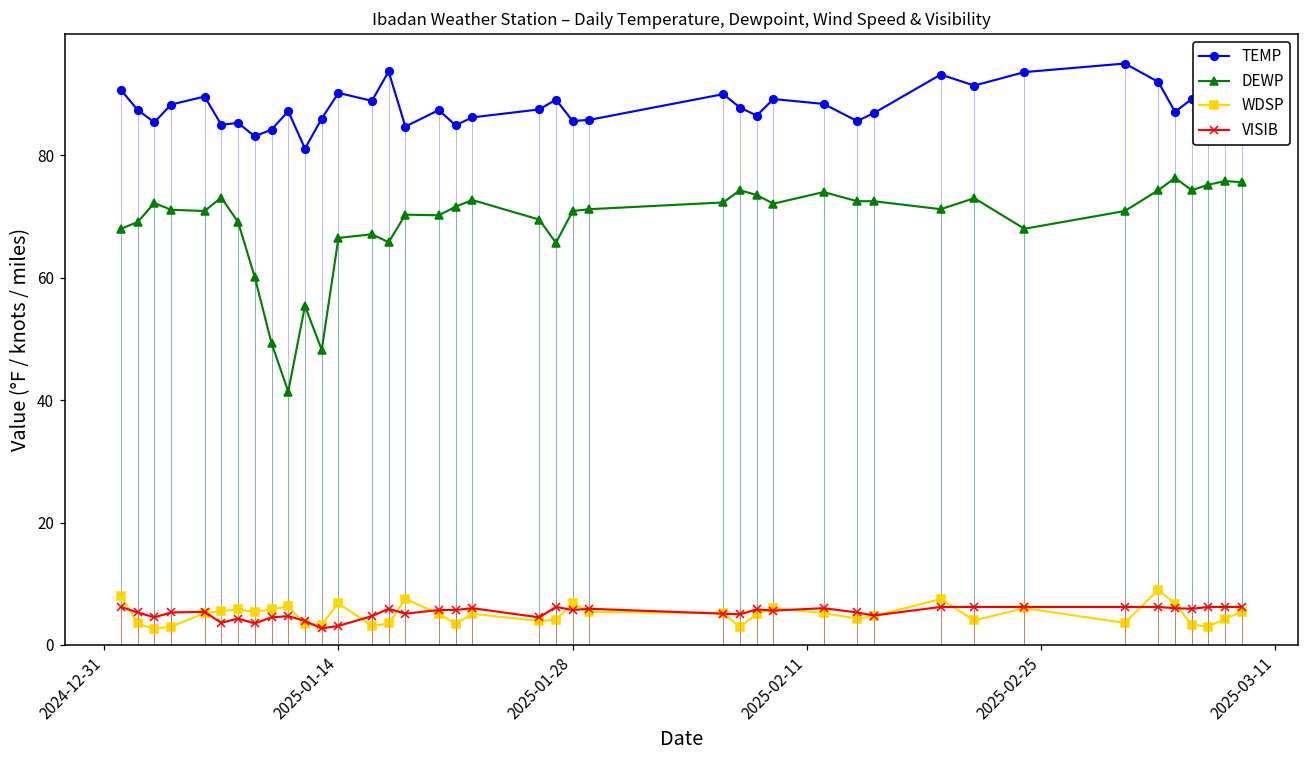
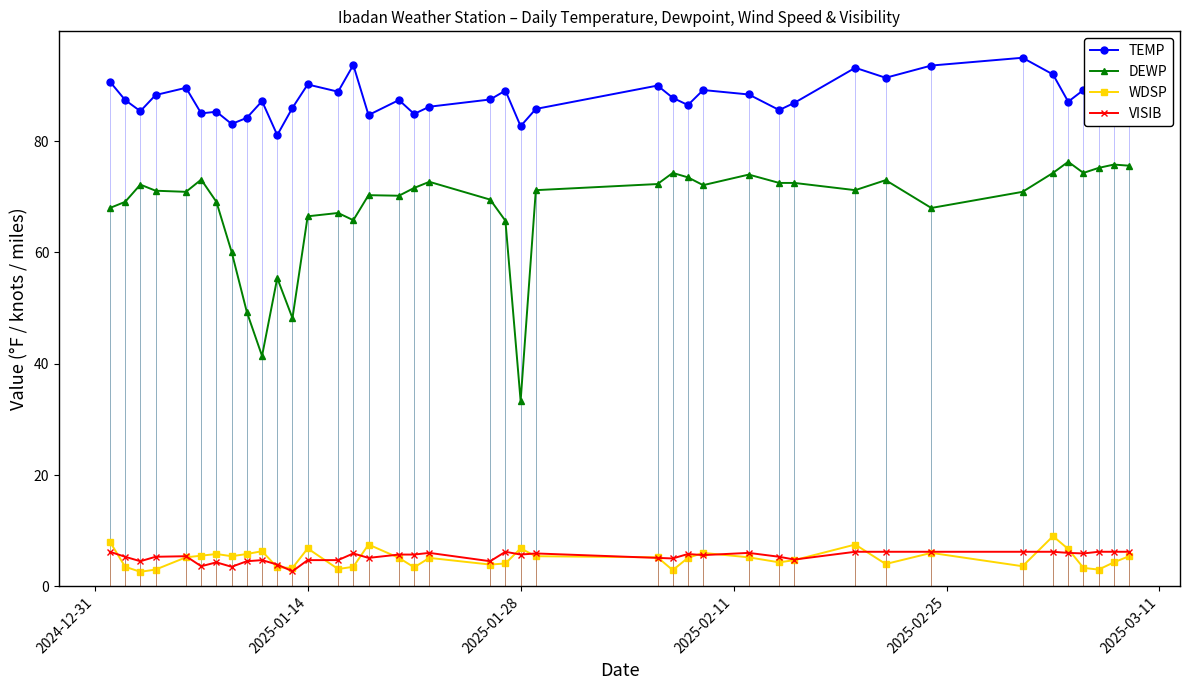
VISIB, 2025-01-14: 3 -> 5
TEMP, 2025-01-28: 86 -> 83
DEWP, 2025-01-28: 71 -> 33
